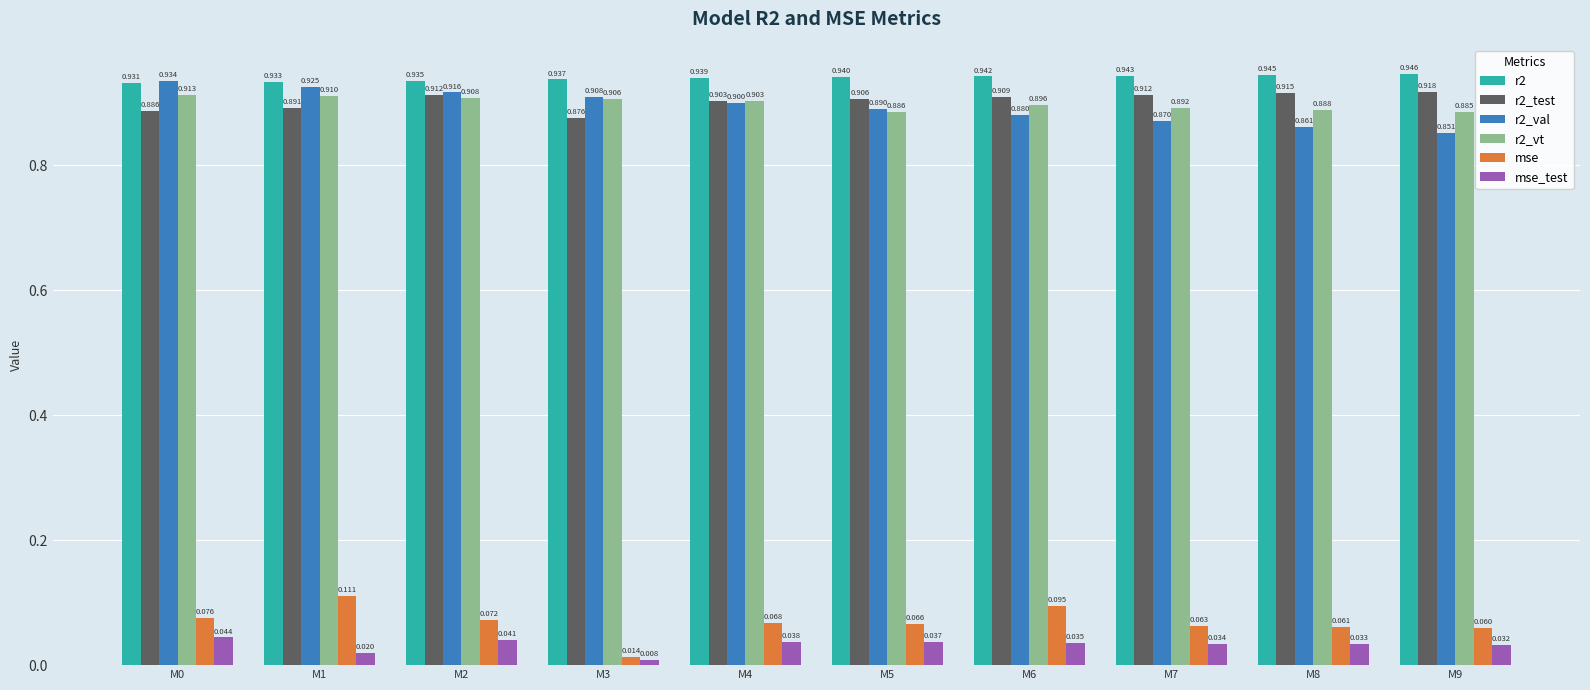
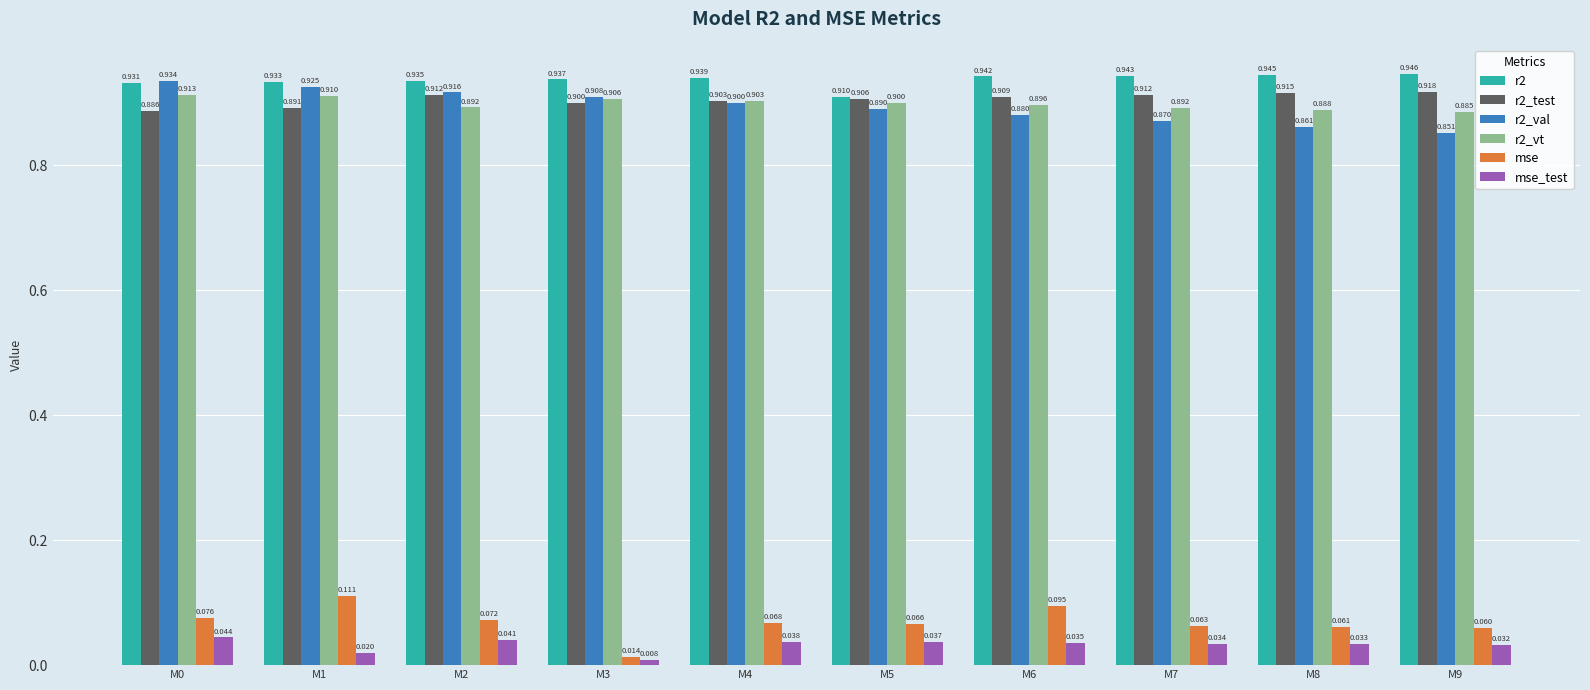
r2_vt, M2: 0.908 -> 0.892
r2_test, M3: 0.876 -> 0.900
r2, M5: 0.940 -> 0.910
r2_vt, M5: 0.886 -> 0.900
